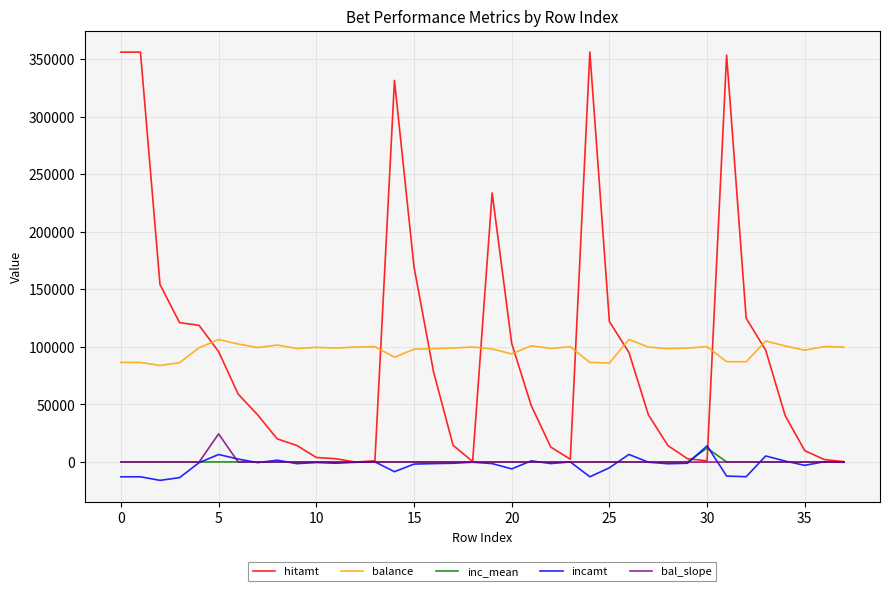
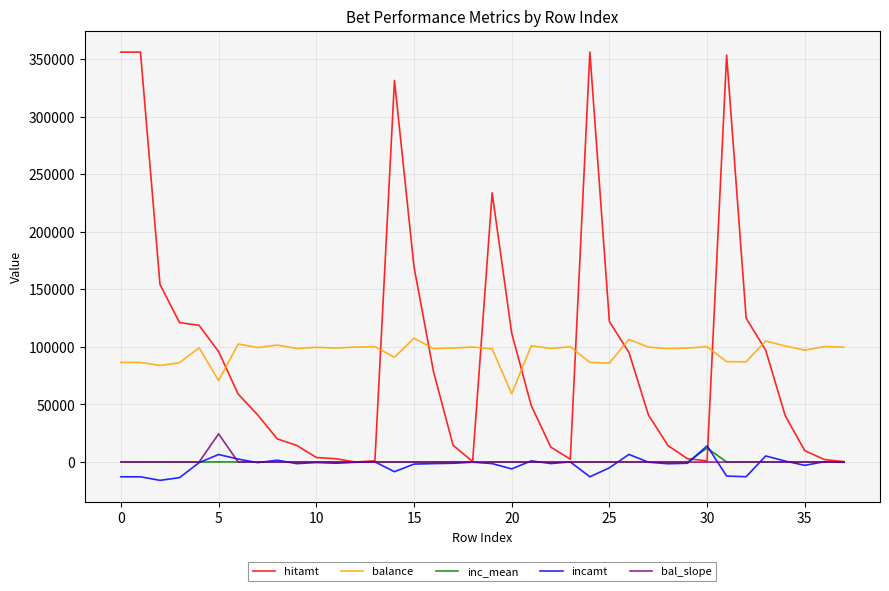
balance, 5: 106000 -> 71000
balance, 15: 98000 -> 108000
hitamt, 20: 103000 -> 112000
balance, 20: 94000 -> 59000
